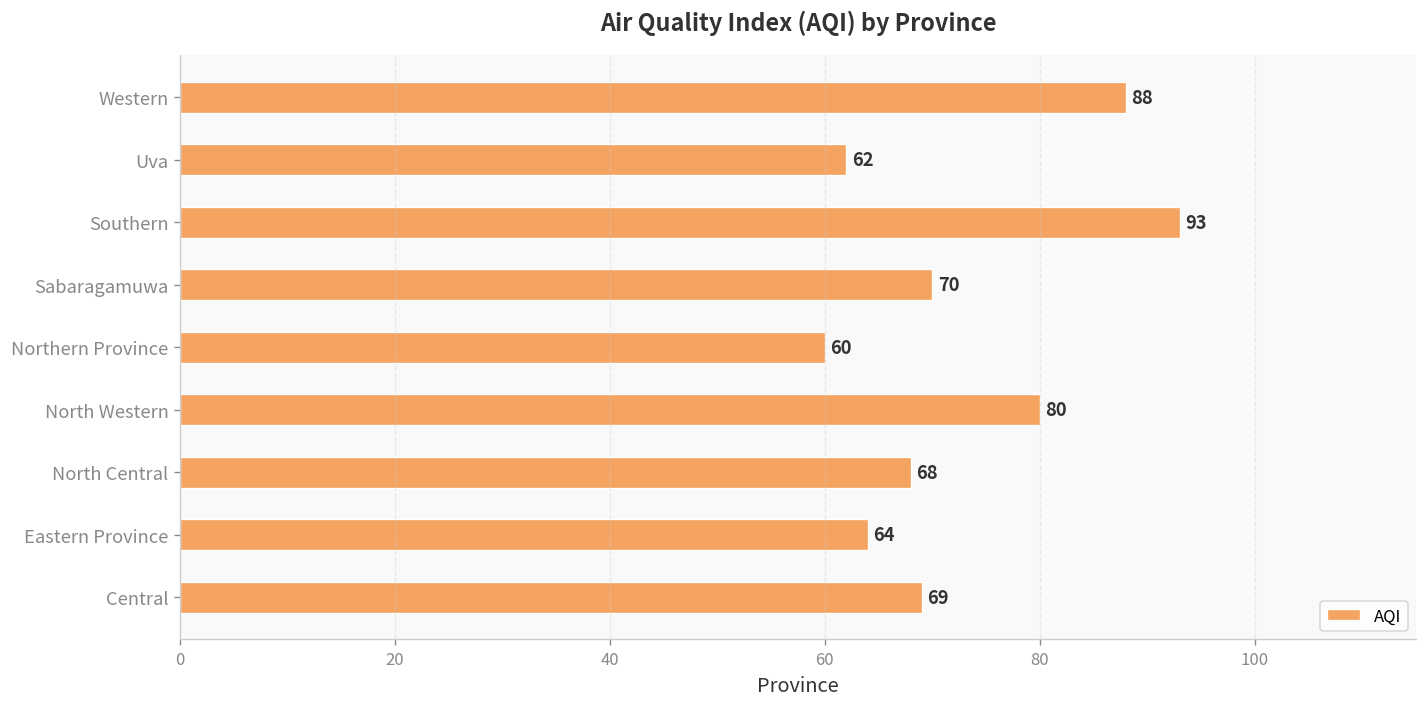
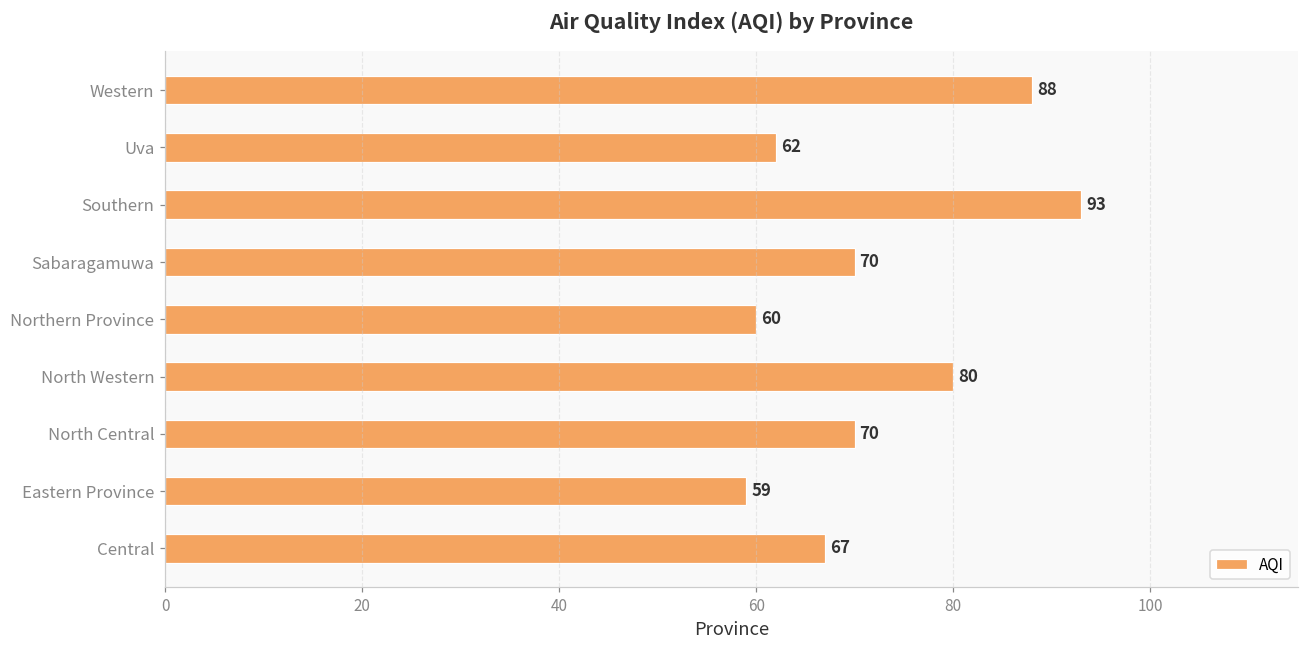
North Central: 68 -> 70
Eastern Province: 64 -> 59
Central: 69 -> 67
